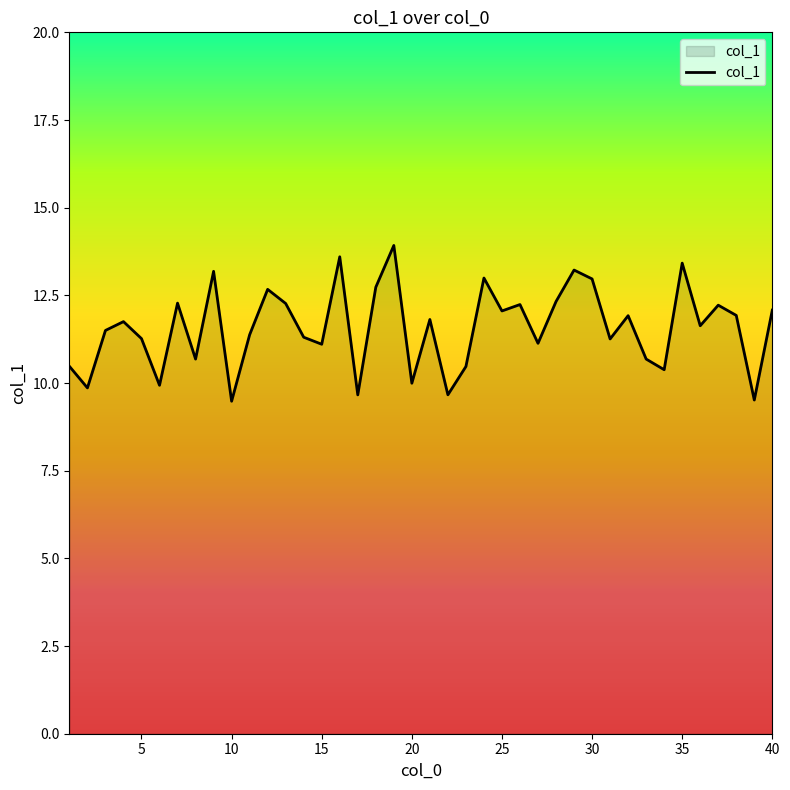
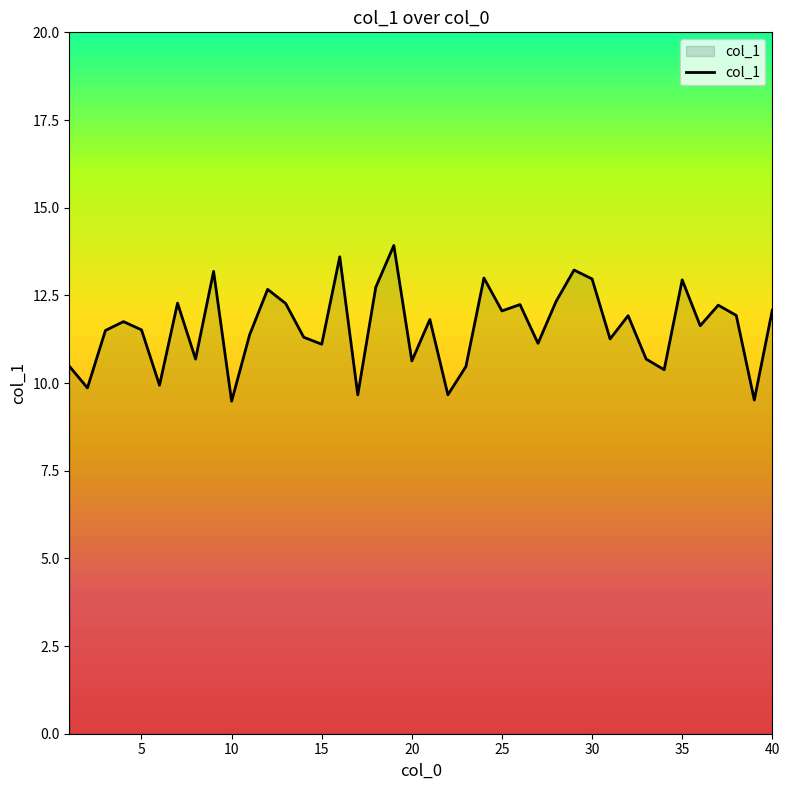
5: 11.3 -> 11.5
20: 10.0 -> 10.6
35: 13.4 -> 12.9
